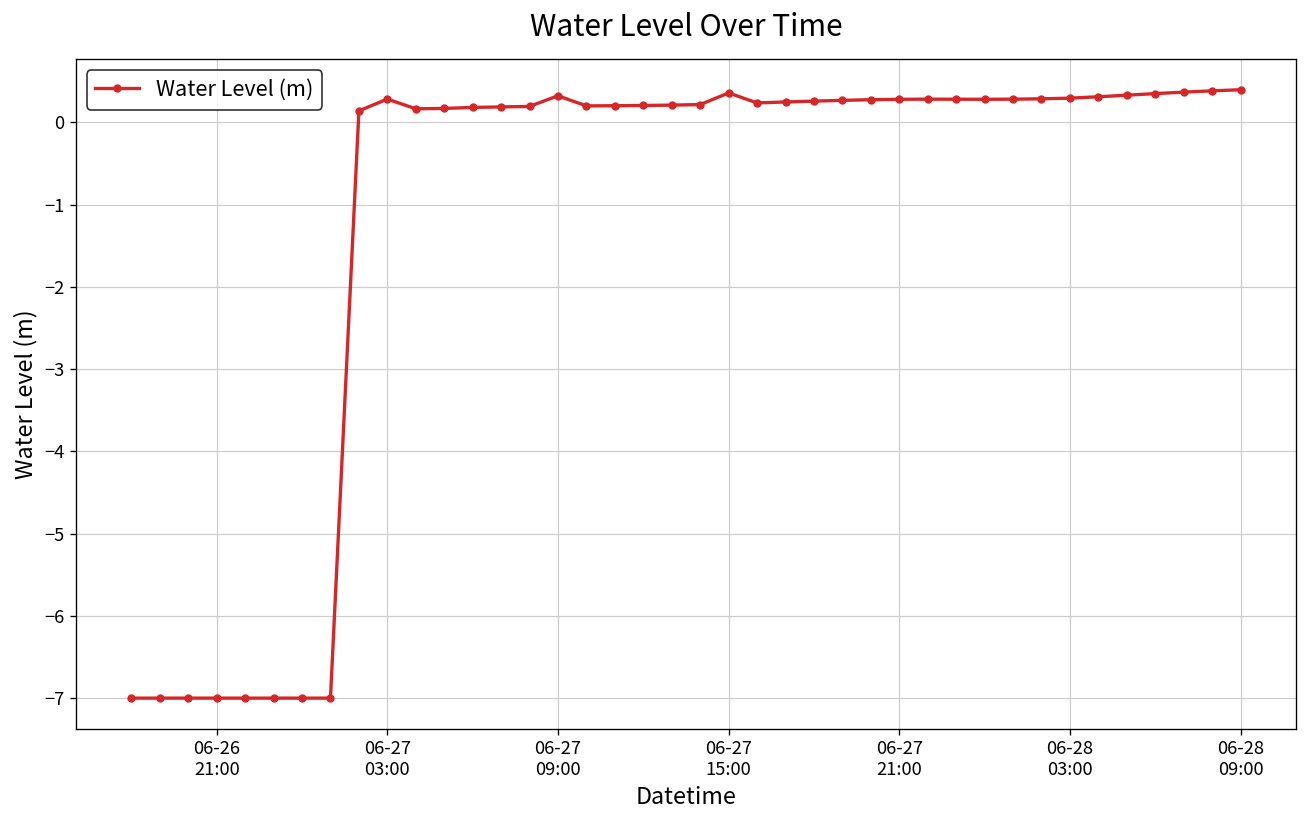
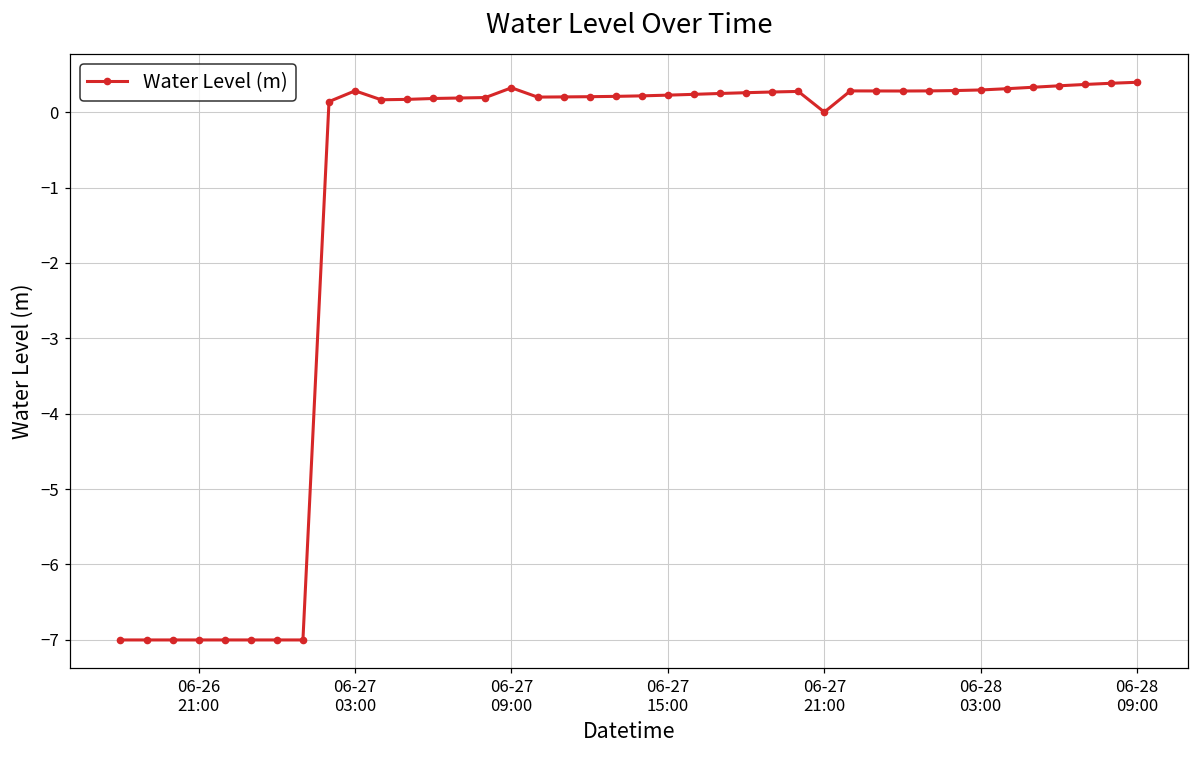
06-27 15:00: 0.4 -> 0.2
06-27 21:00: 0.3 -> 0.0
